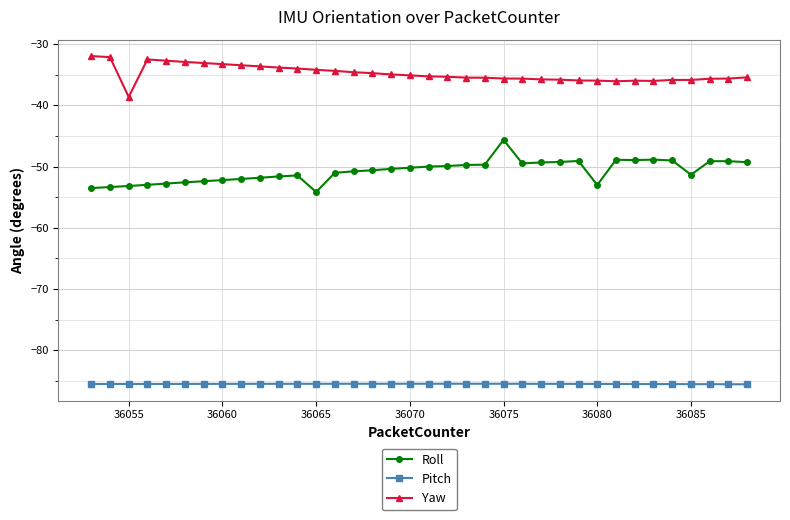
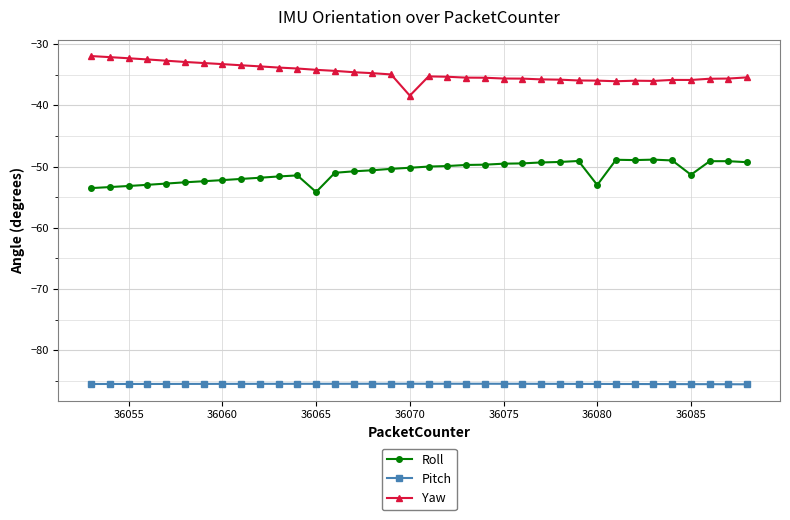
Yaw, 36055: -39 -> -32
Yaw, 36070: -35 -> -38
Roll, 36075: -46 -> -50
